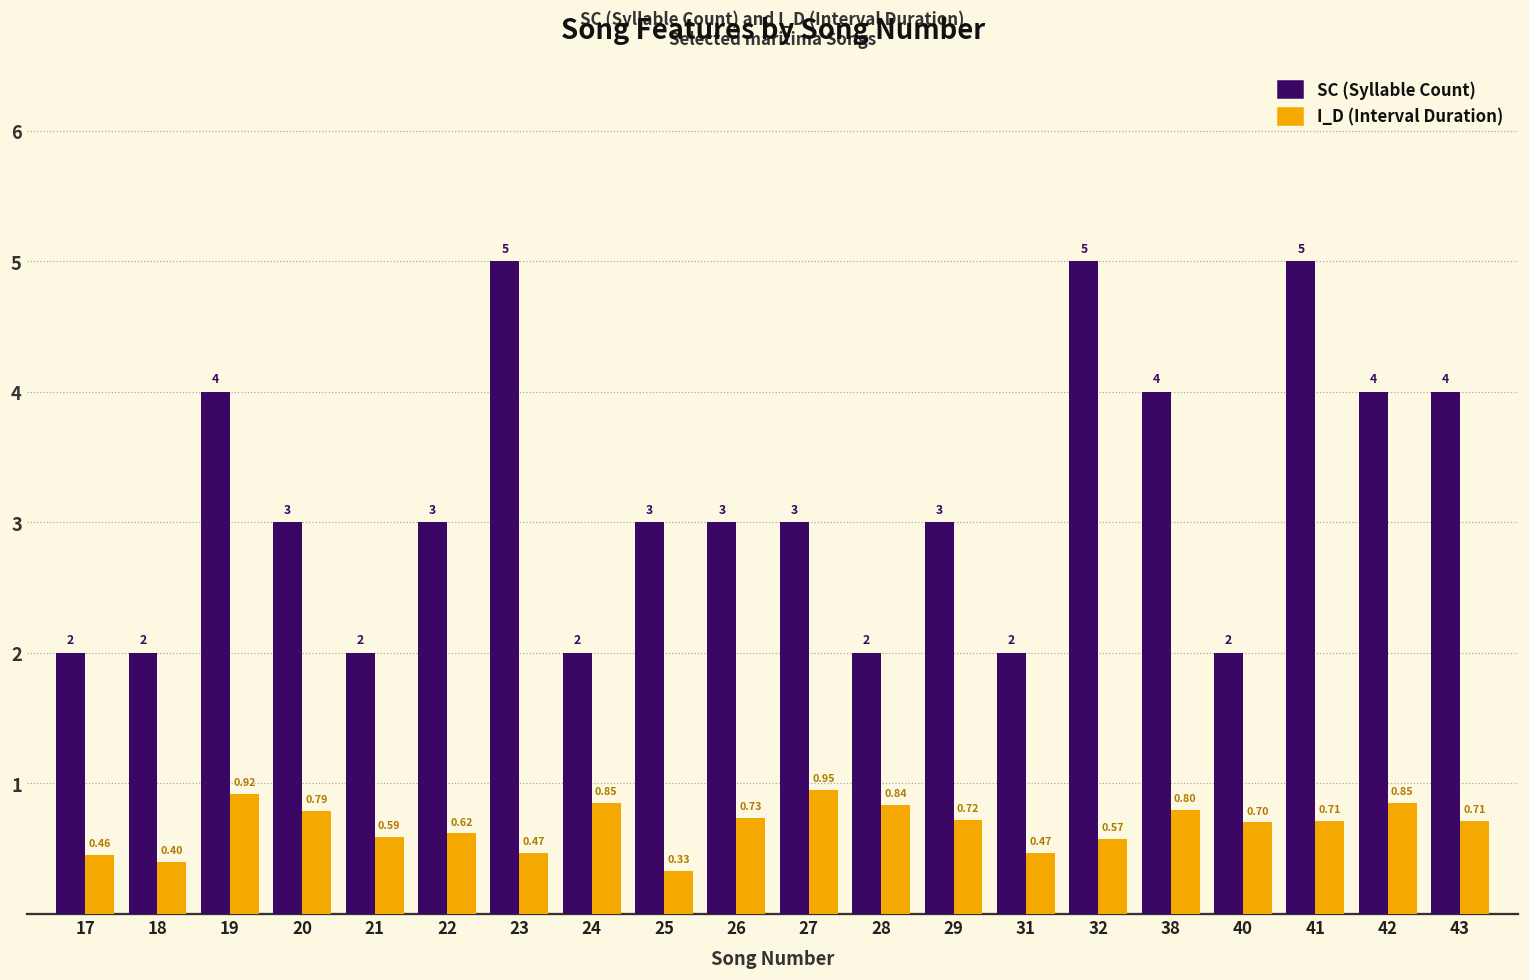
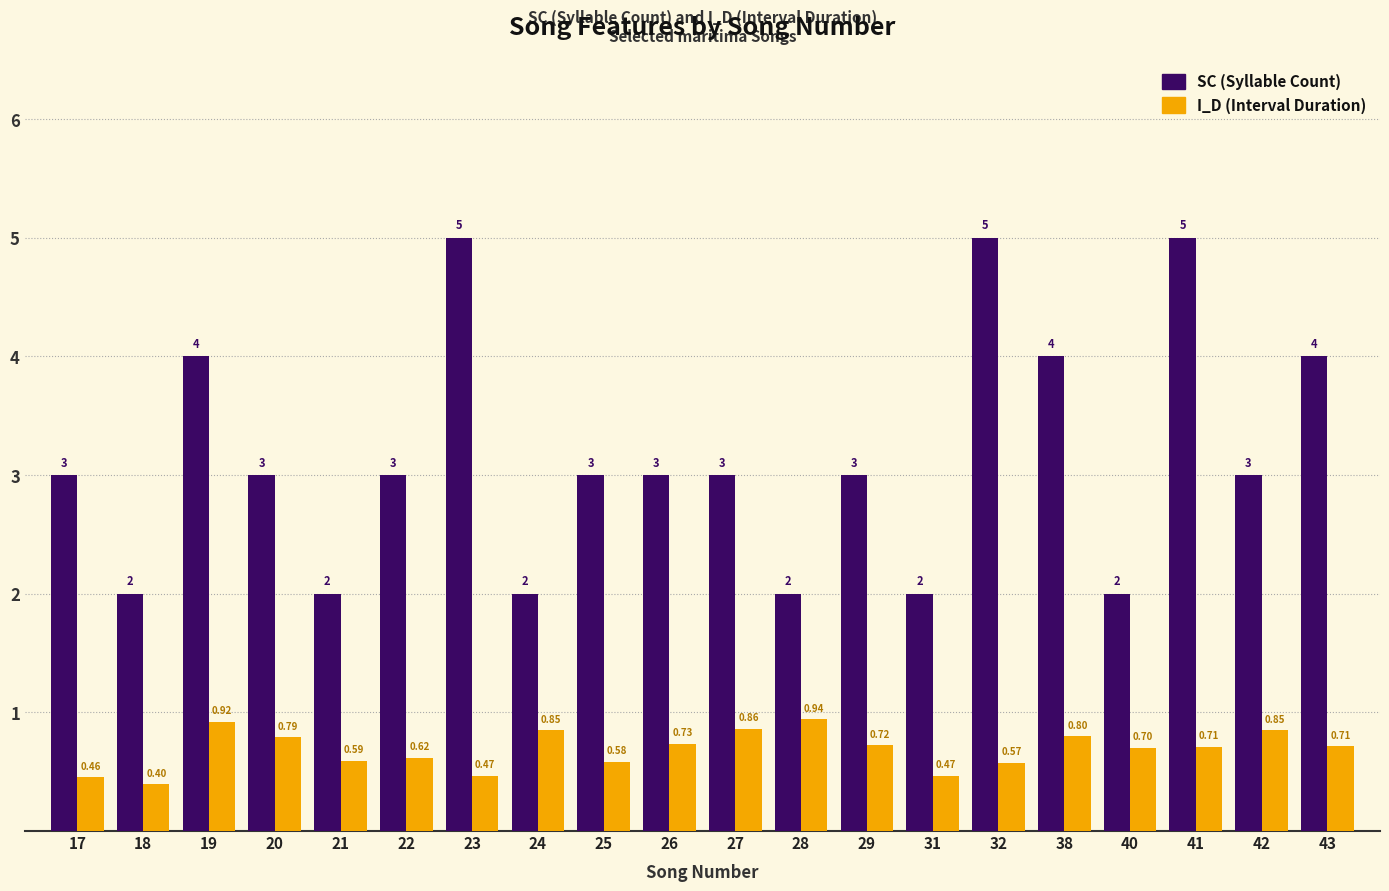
SC (Syllable Count), 17: 2 -> 3
I_D (Interval Duration), 25: 0.33 -> 0.58
I_D (Interval Duration), 27: 0.95 -> 0.86
I_D (Interval Duration), 28: 0.84 -> 0.94
SC (Syllable Count), 42: 4 -> 3
